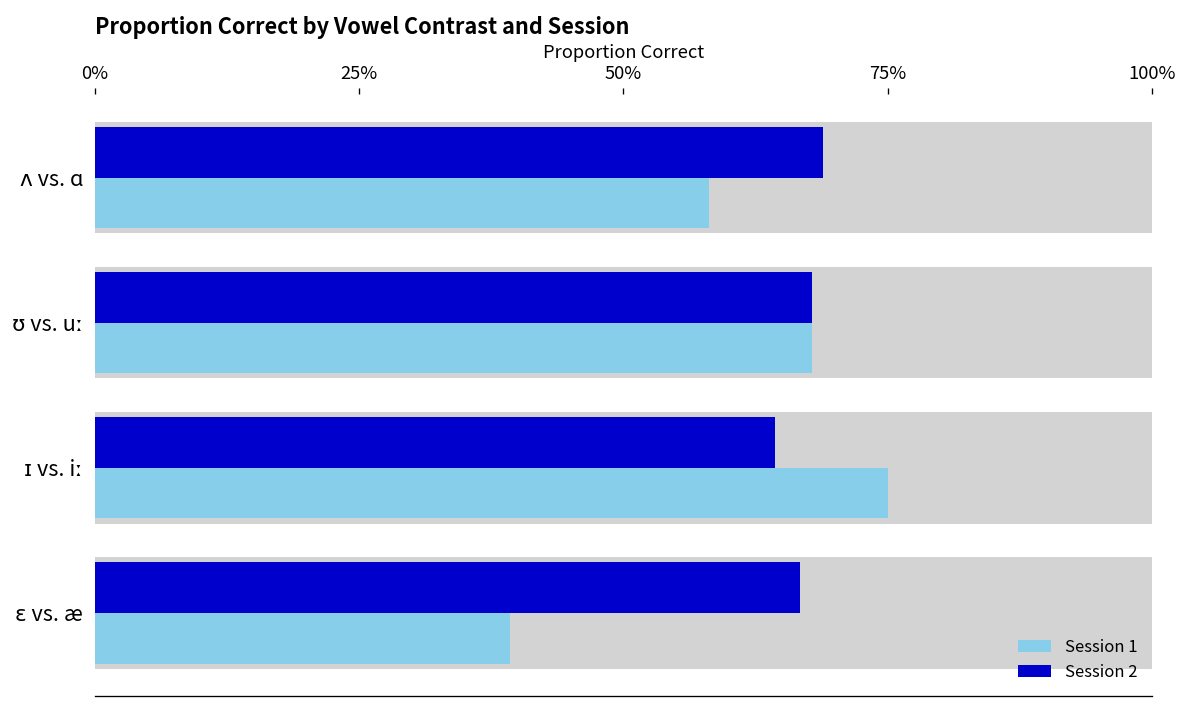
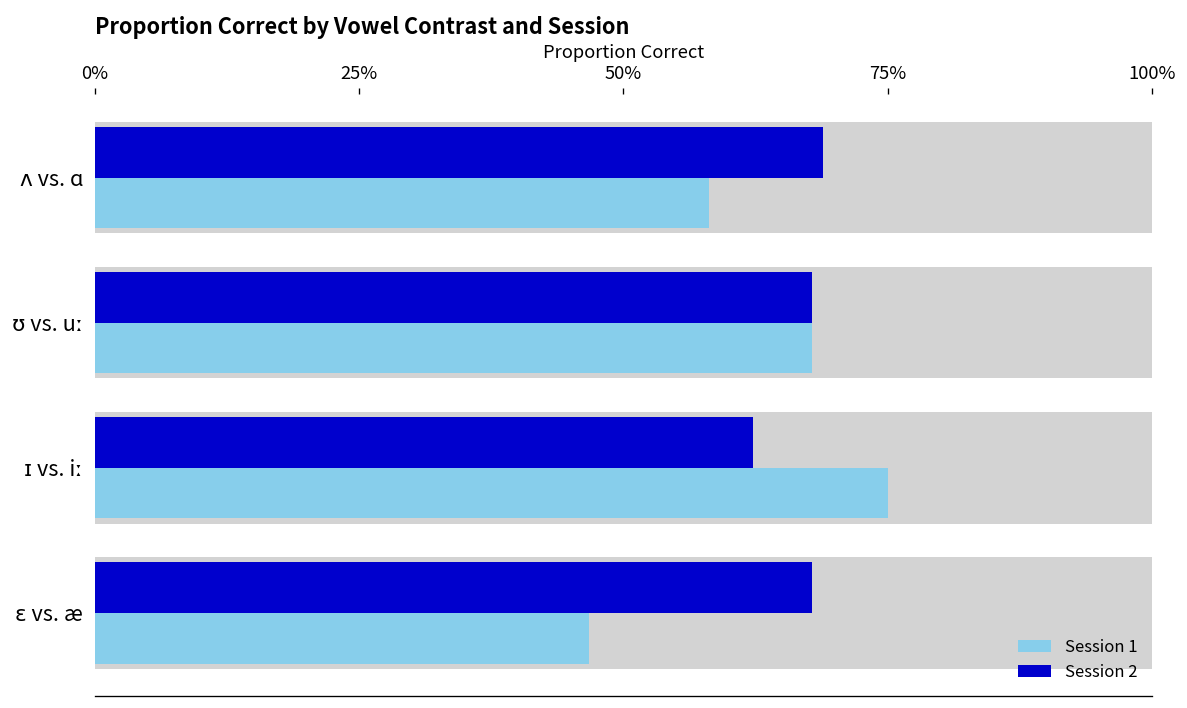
Session 2, ɪ vs. iː: 64% -> 62%
Session 2, ɛ vs. æ: 67% -> 68%
Session 1, ɛ vs. æ: 39% -> 47%
